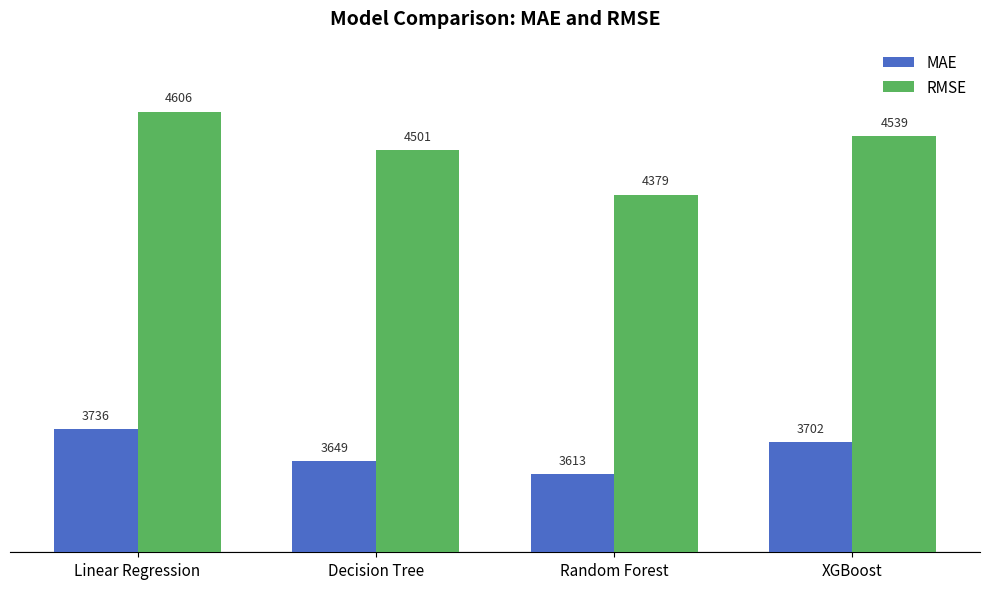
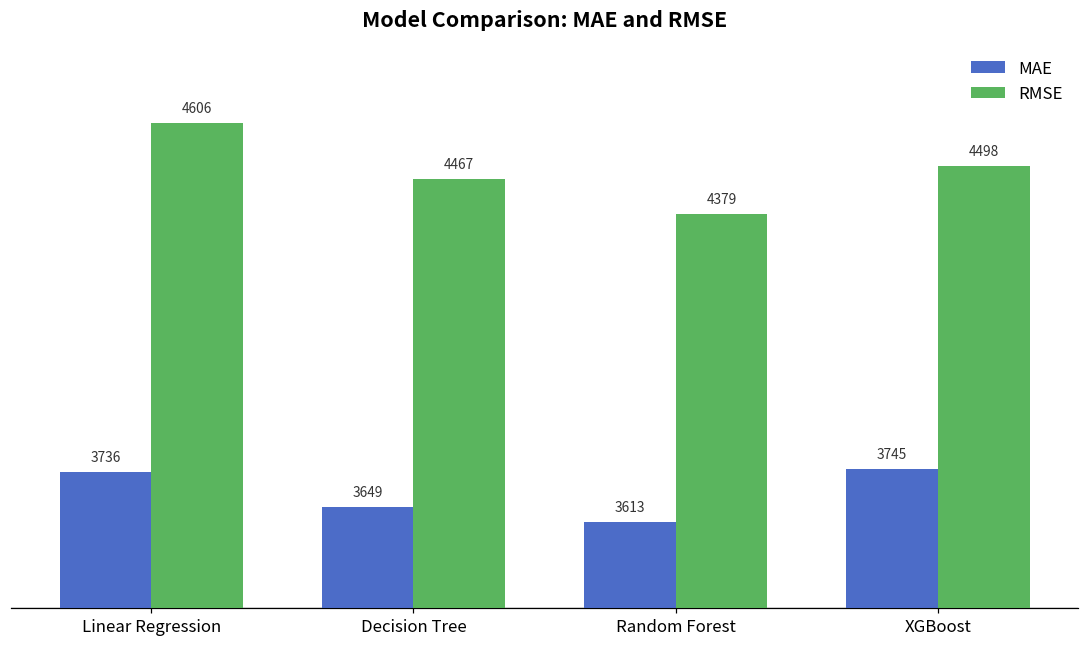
RMSE, Decision Tree: 4501 -> 4467
MAE, XGBoost: 3702 -> 3745
RMSE, XGBoost: 4539 -> 4498
